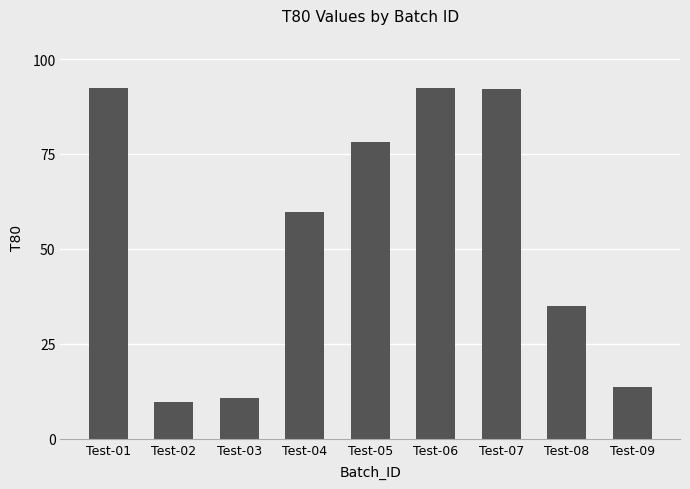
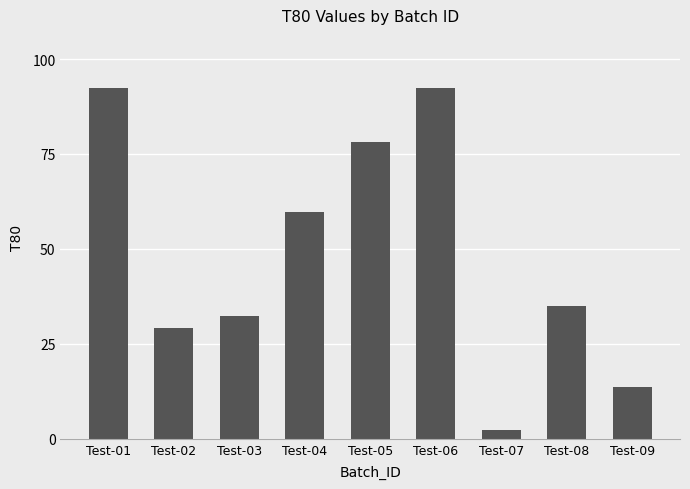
Test-02: 10 -> 29
Test-03: 11 -> 32
Test-07: 92 -> 2
